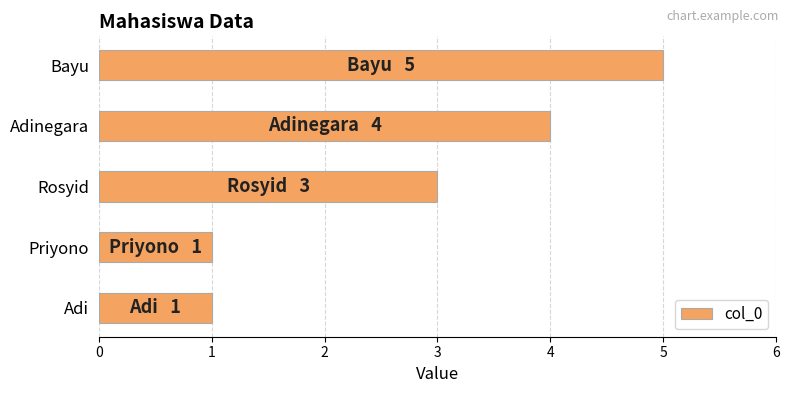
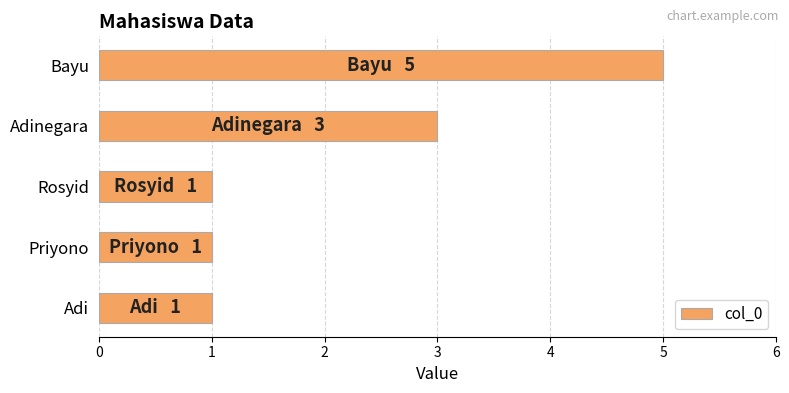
Adinegara: 4 -> 3
Rosyid: 3 -> 1
